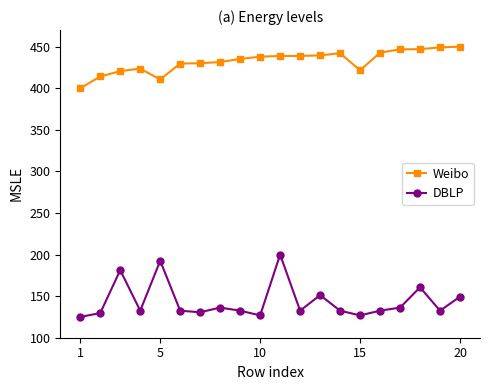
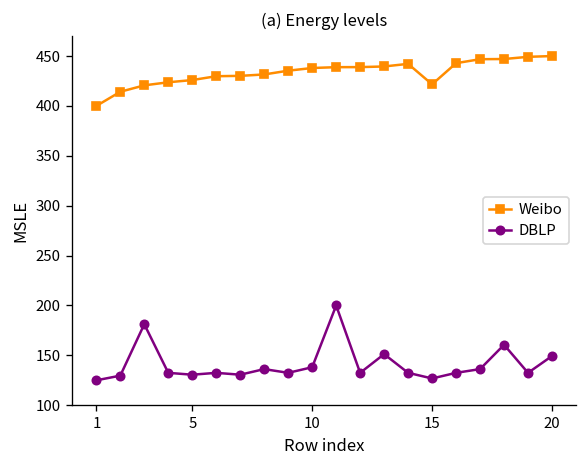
Weibo, 5: 410 -> 430
DBLP, 5: 190 -> 130
DBLP, 10: 130 -> 140
